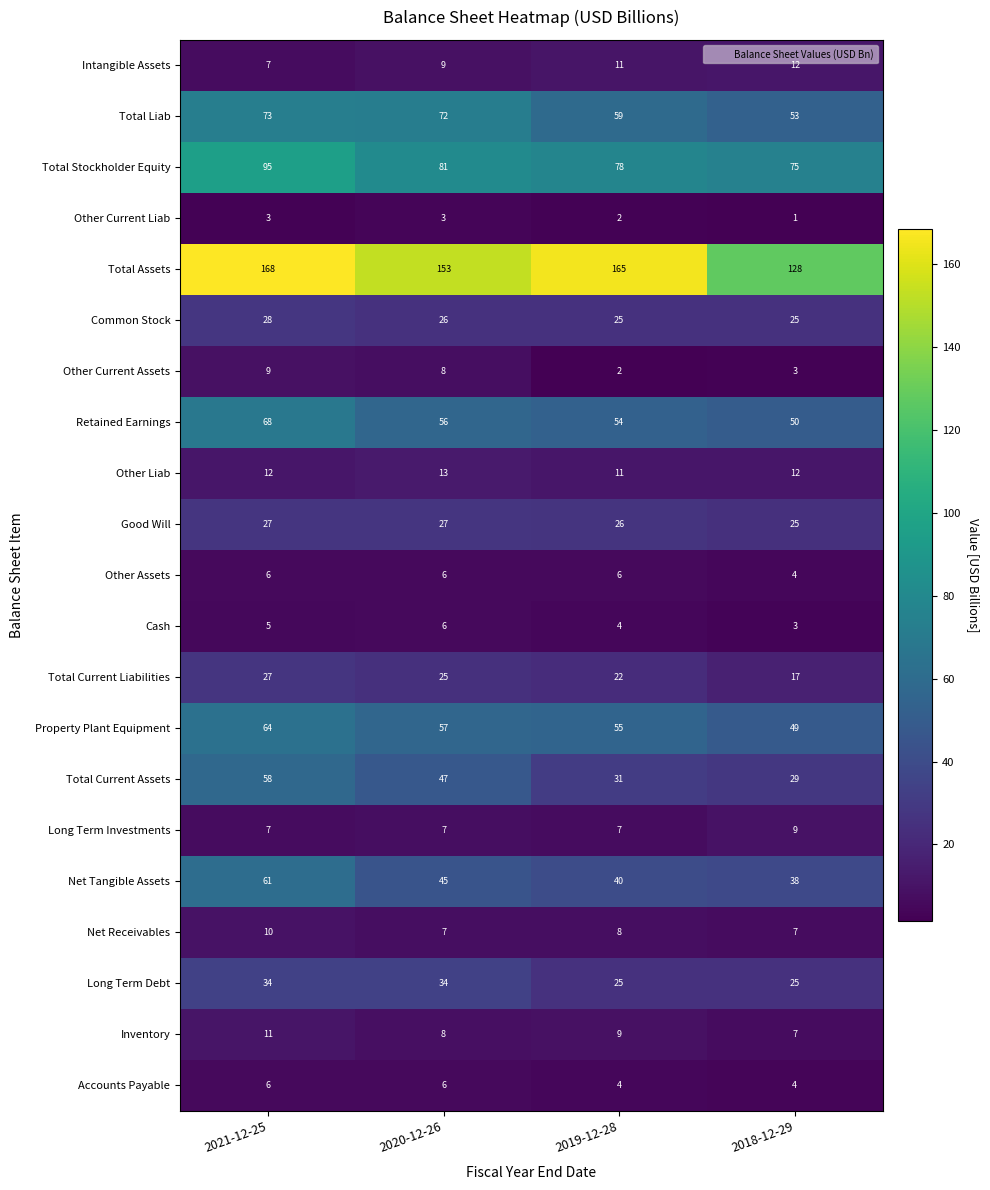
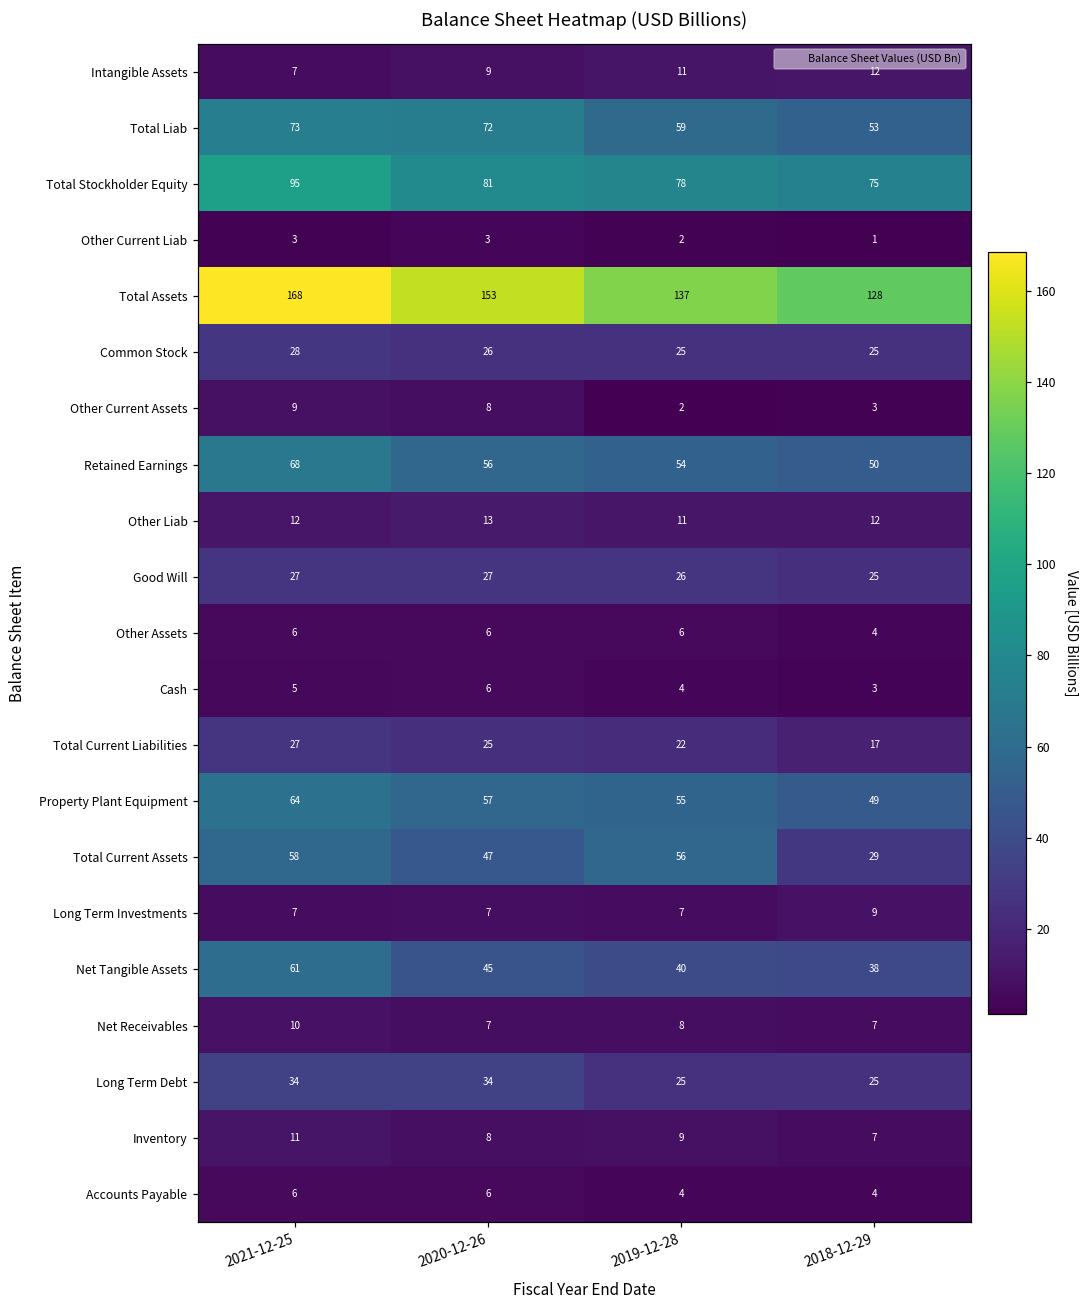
Total Assets, 2019-12-28: 165 -> 137
Total Current Assets, 2019-12-28: 31 -> 56
